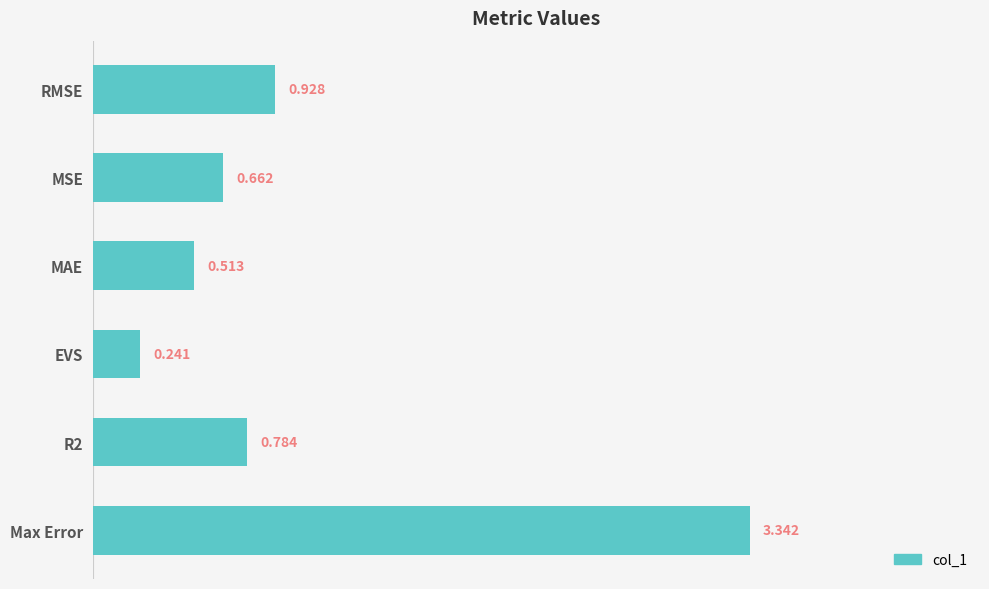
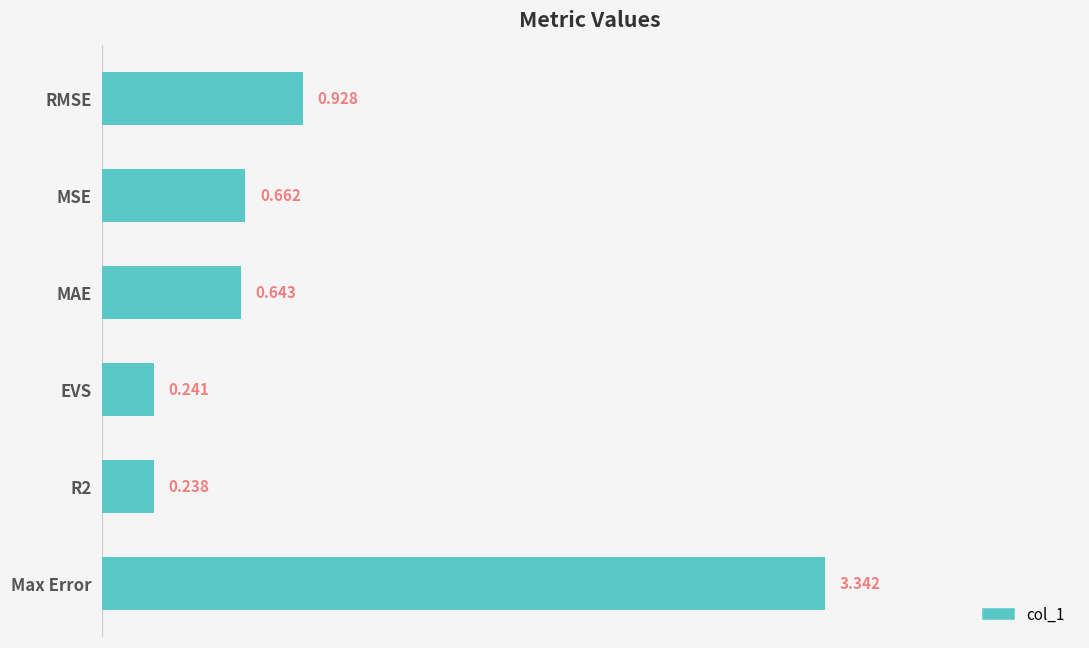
MAE: 0.513 -> 0.643
R2: 0.784 -> 0.238
